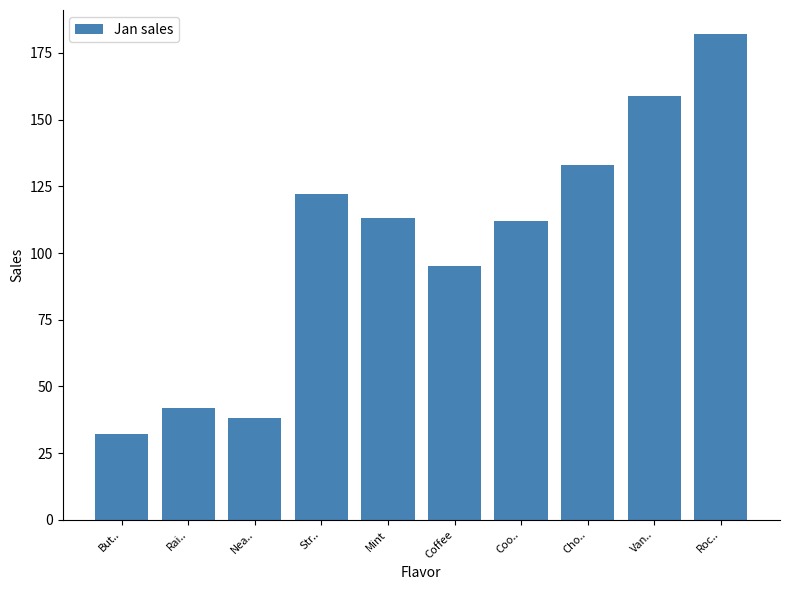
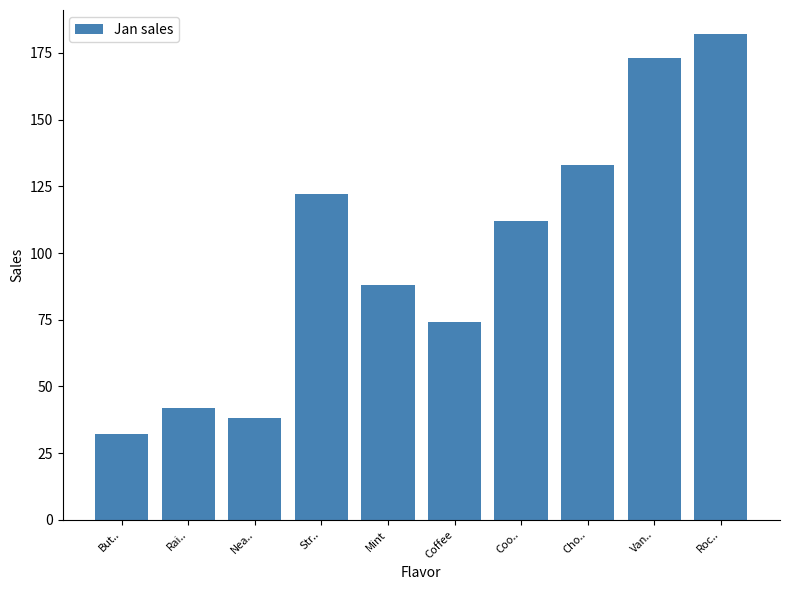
Mint: 113 -> 88
Coffee: 95 -> 74
Van..: 159 -> 173
